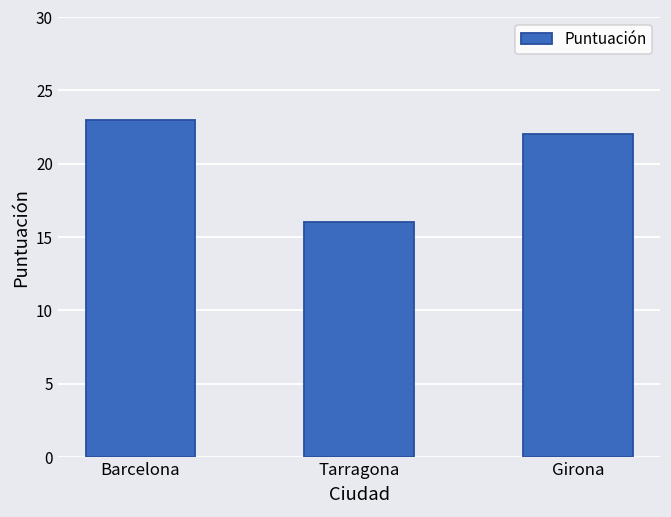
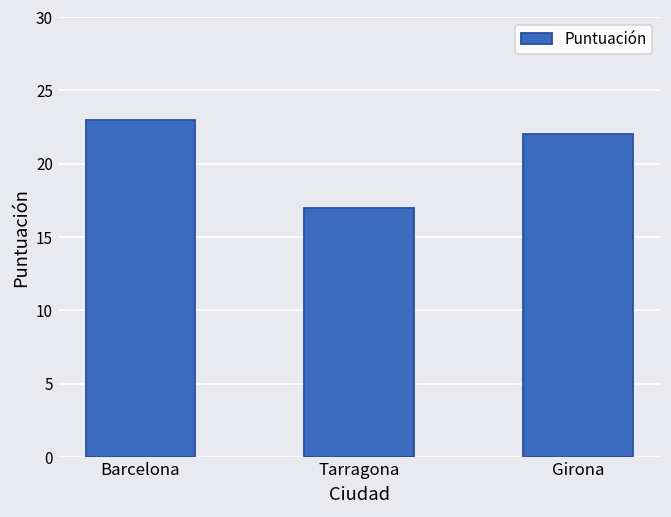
Tarragona: 16 -> 17
